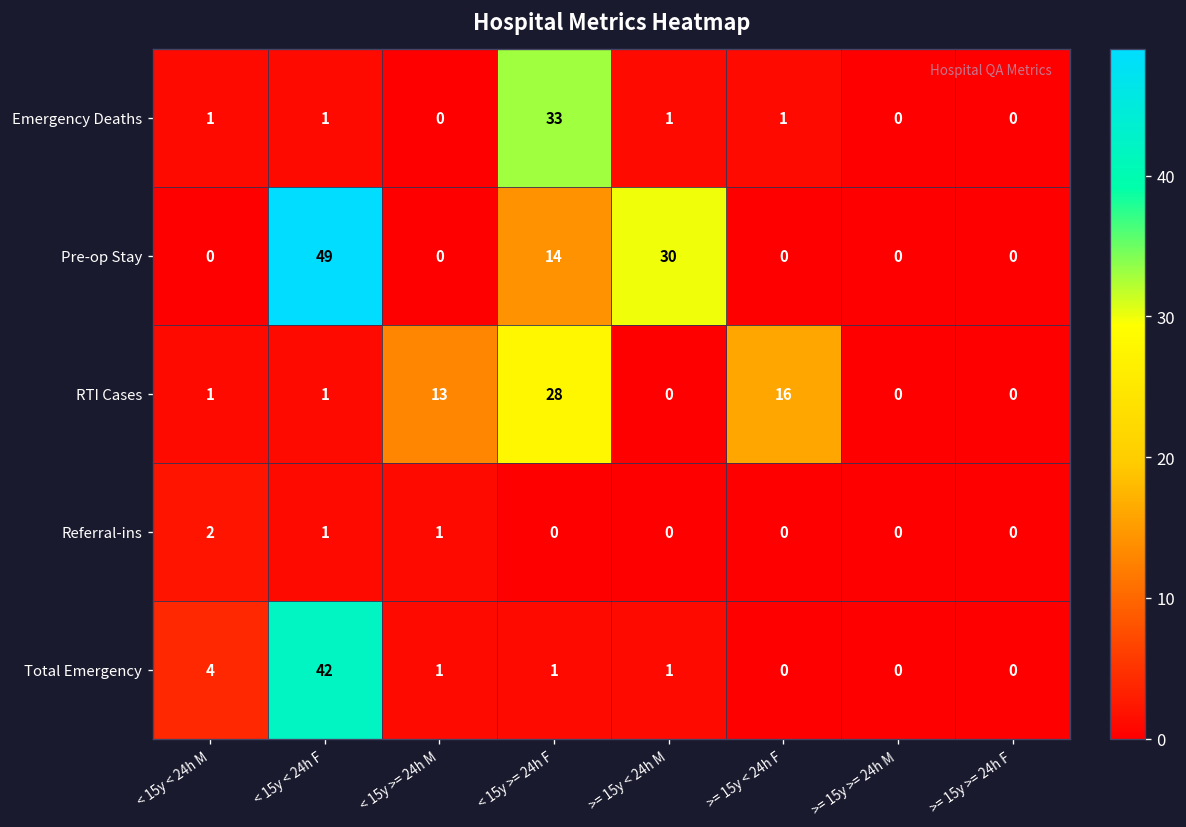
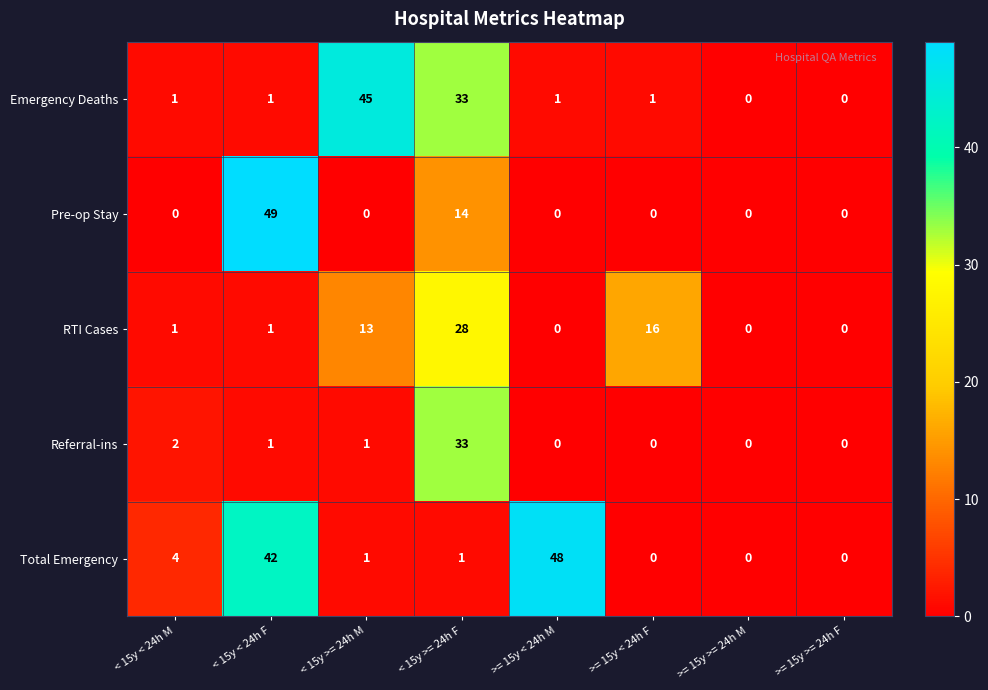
Emergency Deaths, < 15y >= 24h M: 0 -> 45
Pre-op Stay, >= 15y < 24h M: 30 -> 0
Referral-ins, < 15y >= 24h F: 0 -> 33
Total Emergency, >= 15y < 24h M: 1 -> 48
